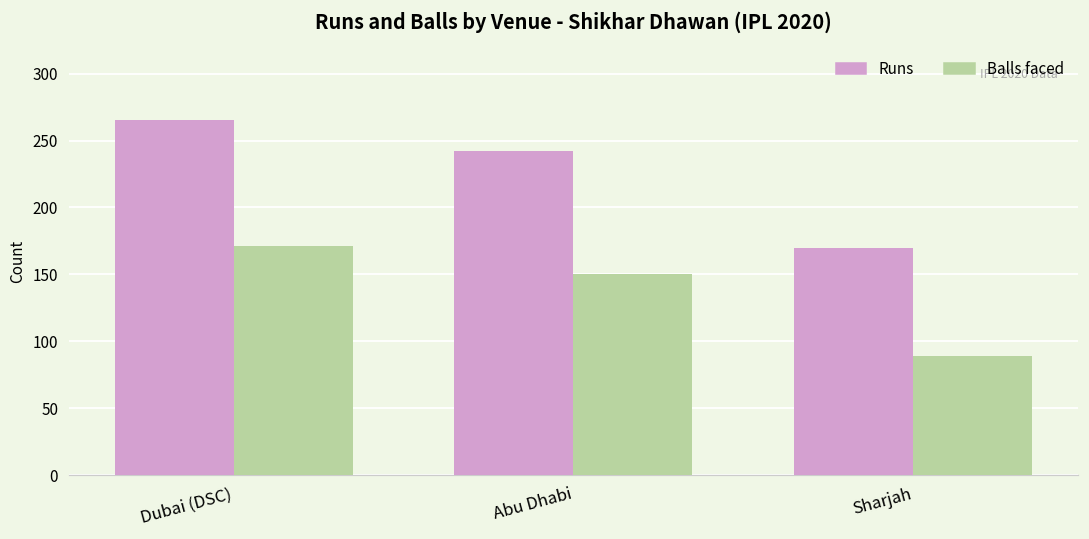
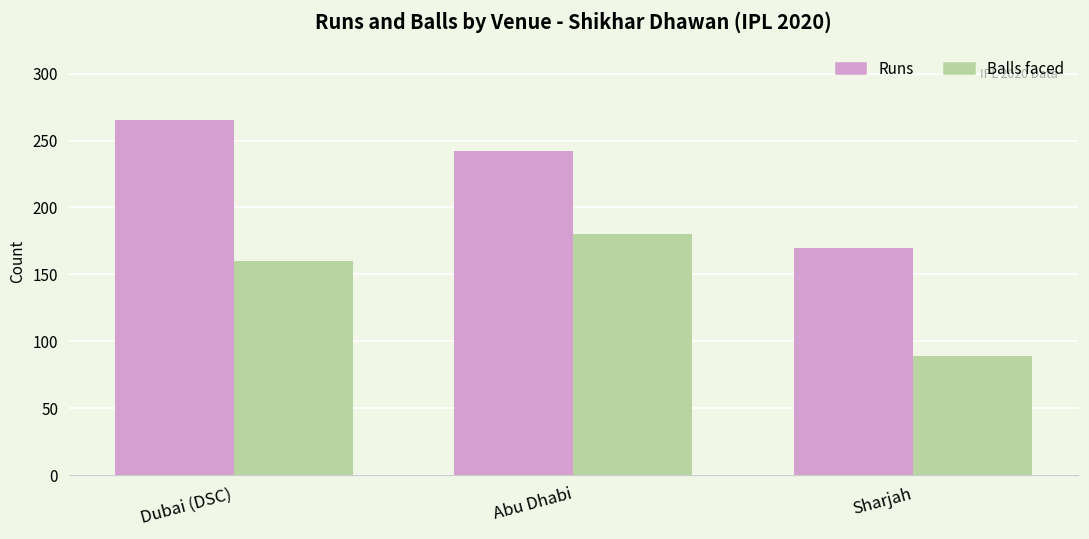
Balls faced, Dubai (DSC): 171 -> 160
Balls faced, Abu Dhabi: 150 -> 180
